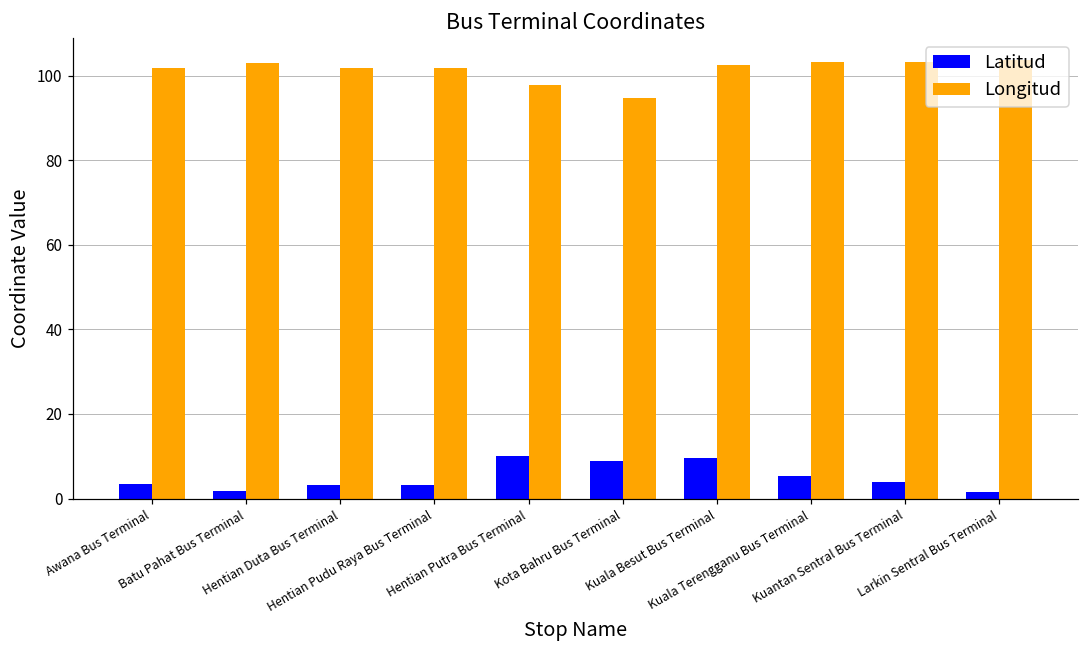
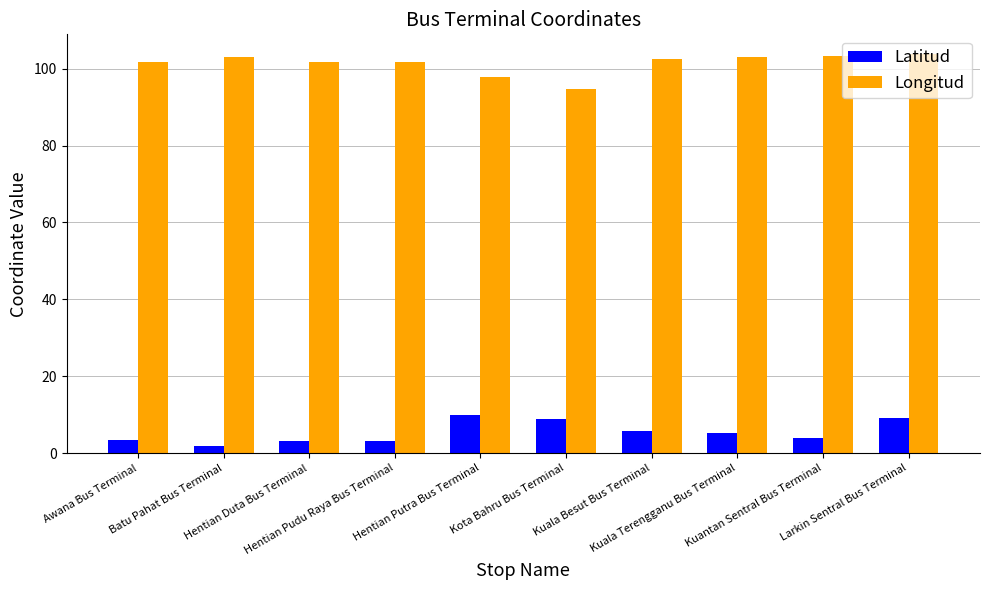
Latitud, Kuala Besut Bus Terminal: 9 -> 6
Latitud, Larkin Sentral Bus Terminal: 1 -> 9
